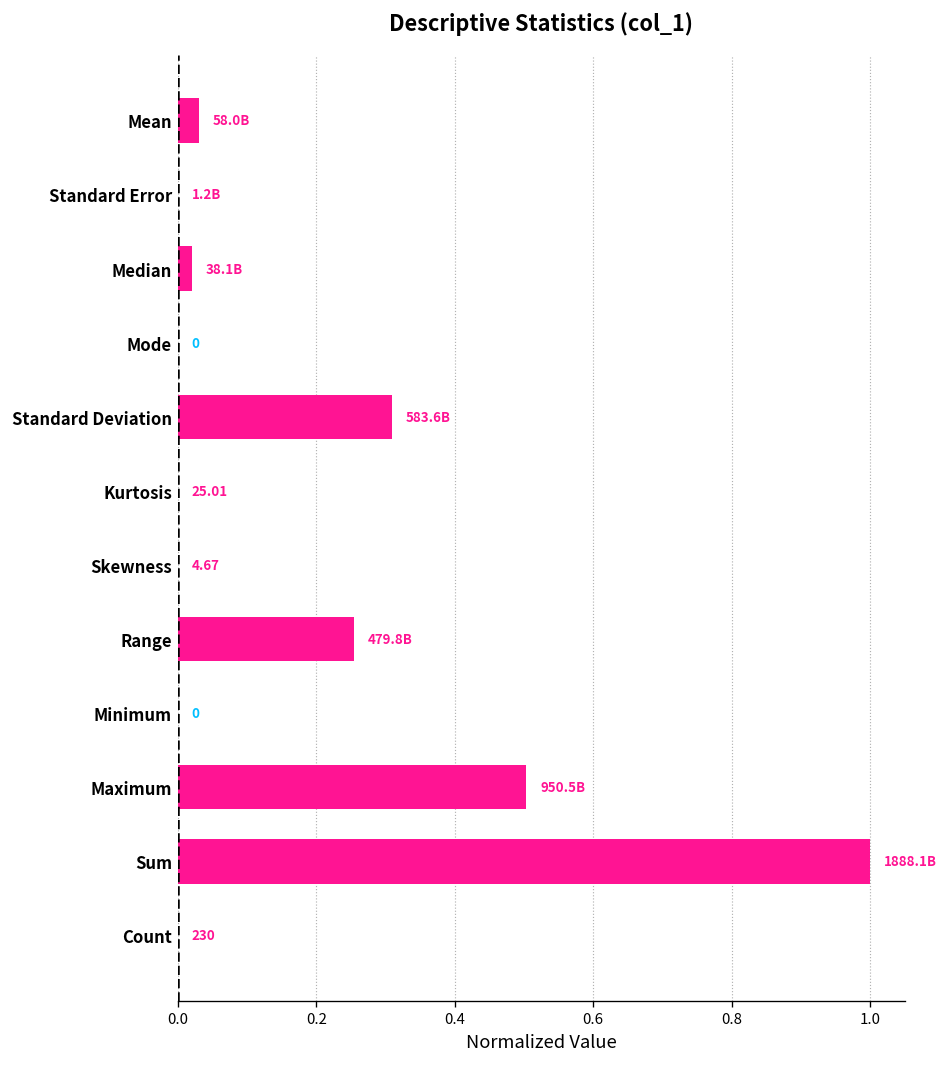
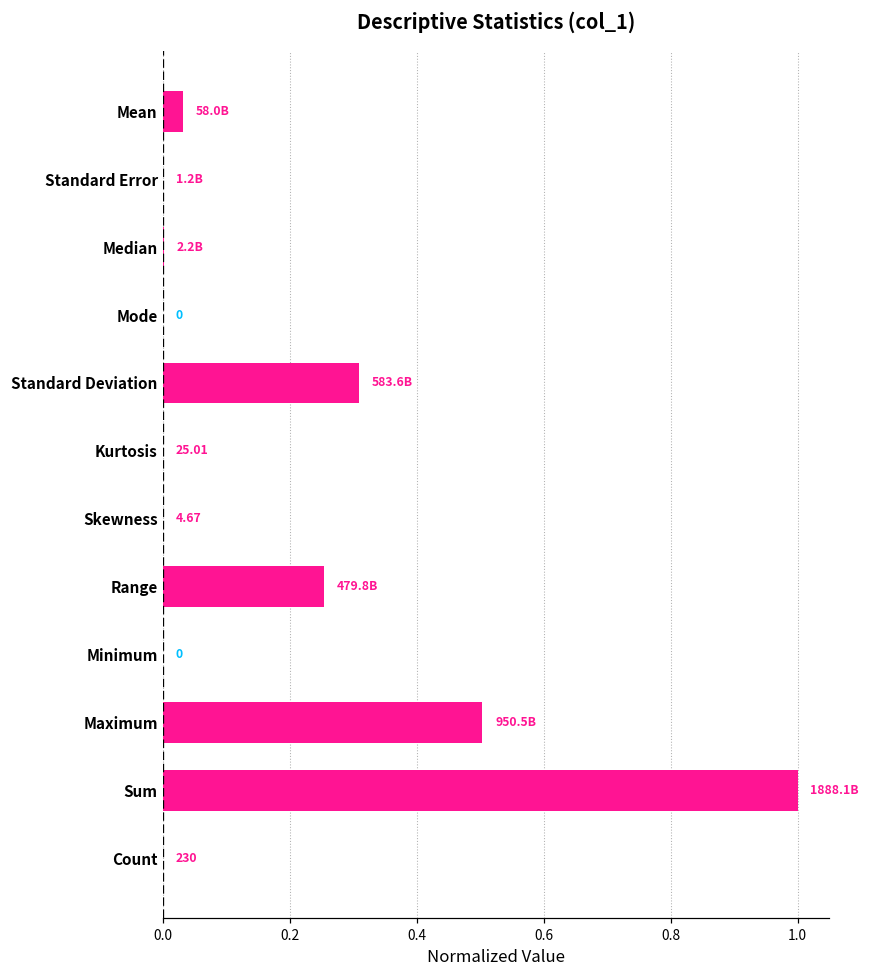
Median: 38.1B -> 2.2B
